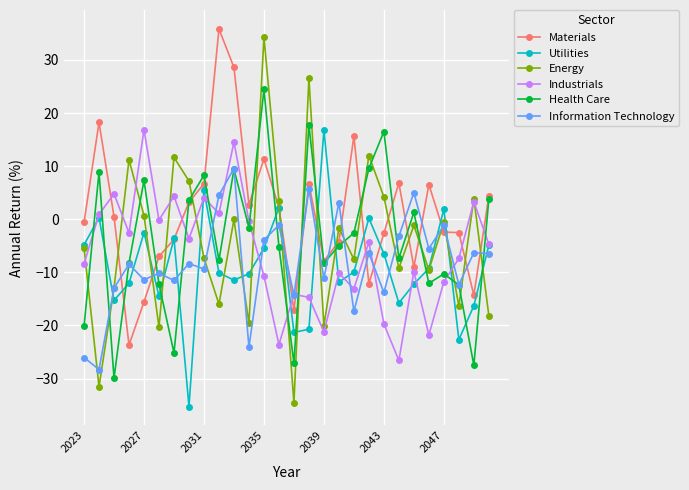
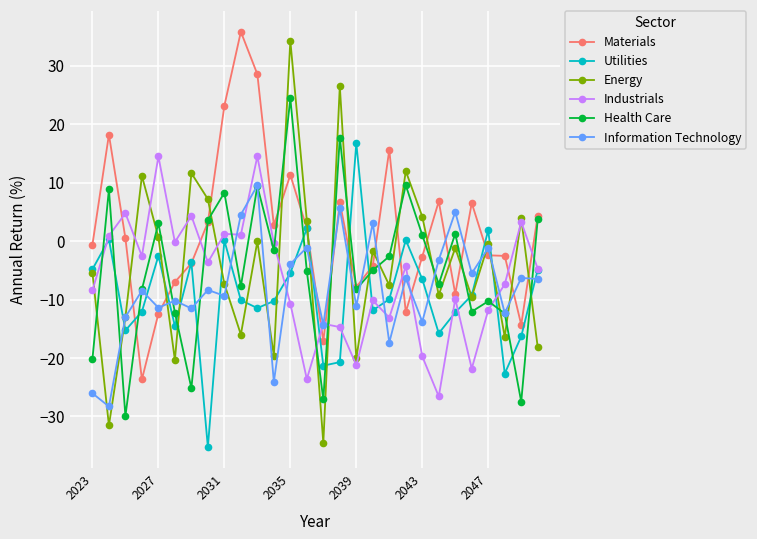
Materials, 2027: -16 -> -12
Industrials, 2027: 17 -> 15
Health Care, 2027: 7 -> 3
Materials, 2031: 7 -> 23
Utilities, 2031: 5 -> 0
Industrials, 2031: 4 -> 1
Health Care, 2043: 17 -> 1
